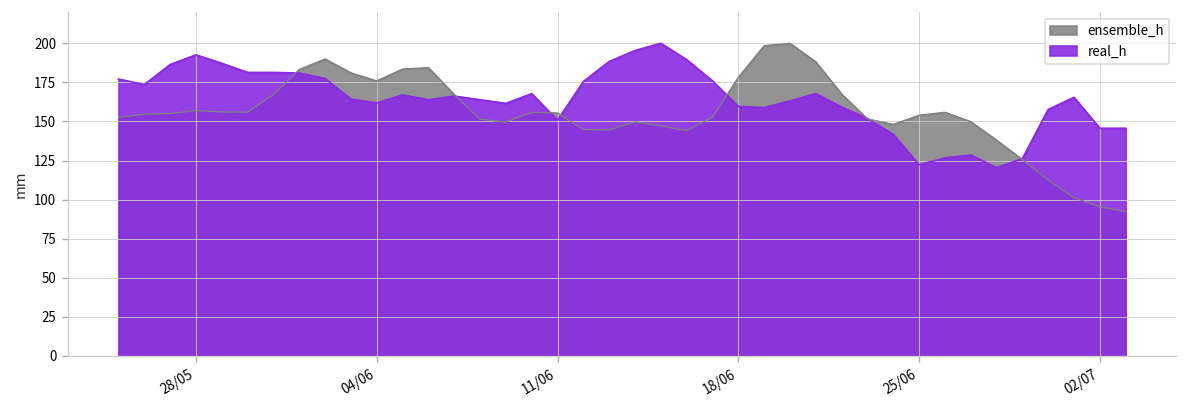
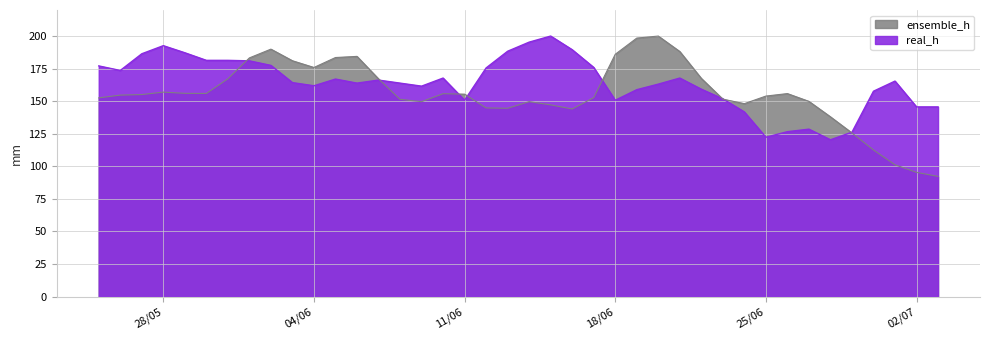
ensemble_h, 18/06: 178 -> 186
real_h, 18/06: 160 -> 151
